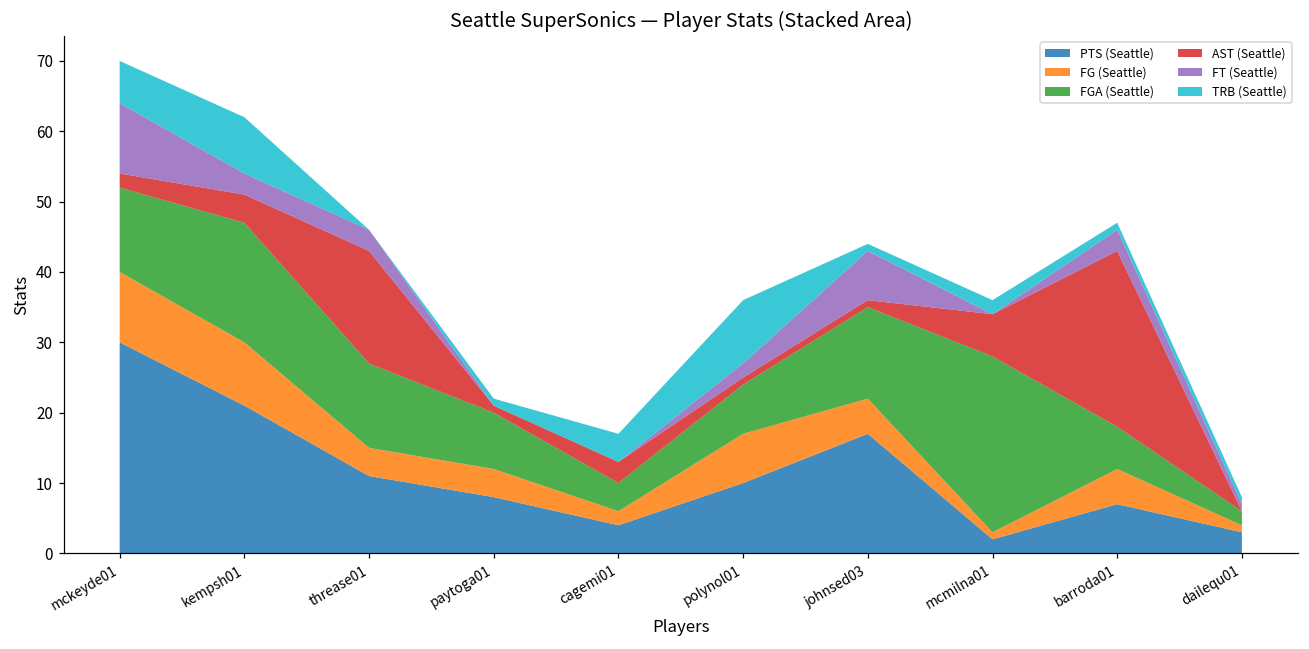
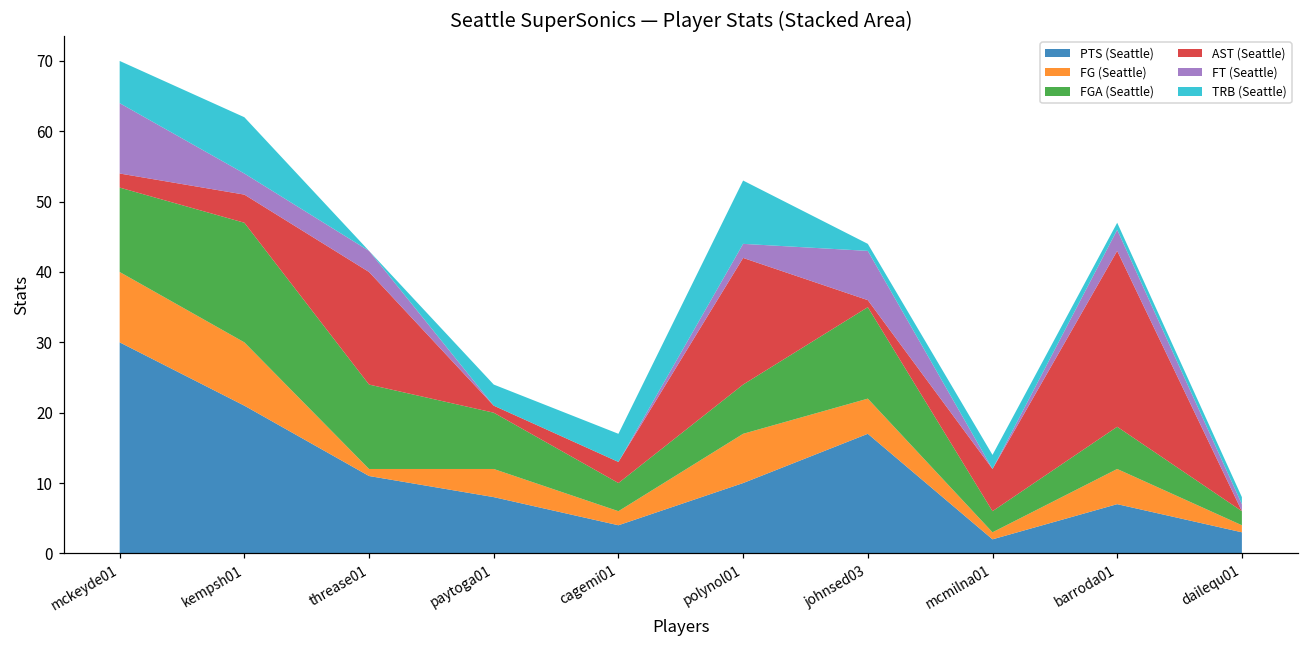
FG (Seattle), threase01: 4 -> 1
TRB (Seattle), paytoga01: 1 -> 3
AST (Seattle), polynol01: 1 -> 18
FGA (Seattle), mcmilna01: 25 -> 3
